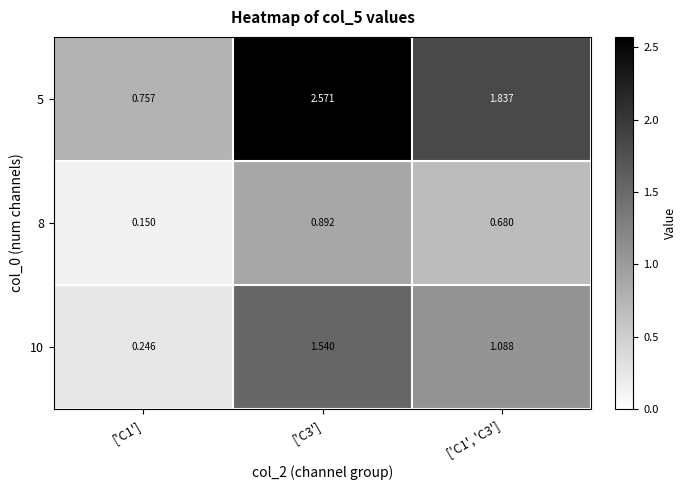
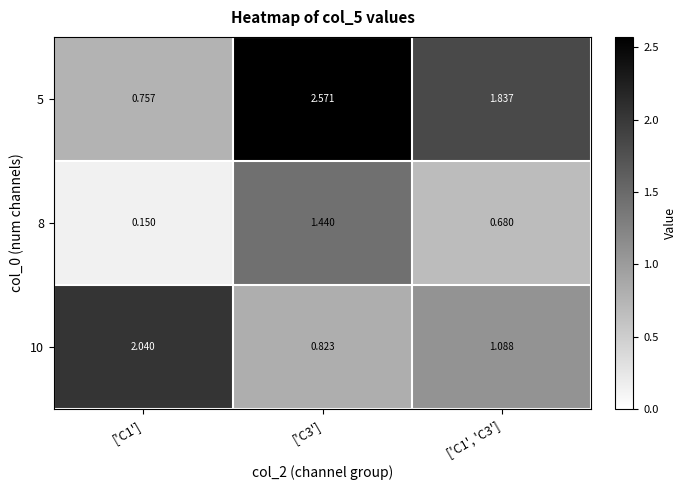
8, ['C3']: 0.892 -> 1.440
10, ['C1']: 0.246 -> 2.040
10, ['C3']: 1.540 -> 0.823
